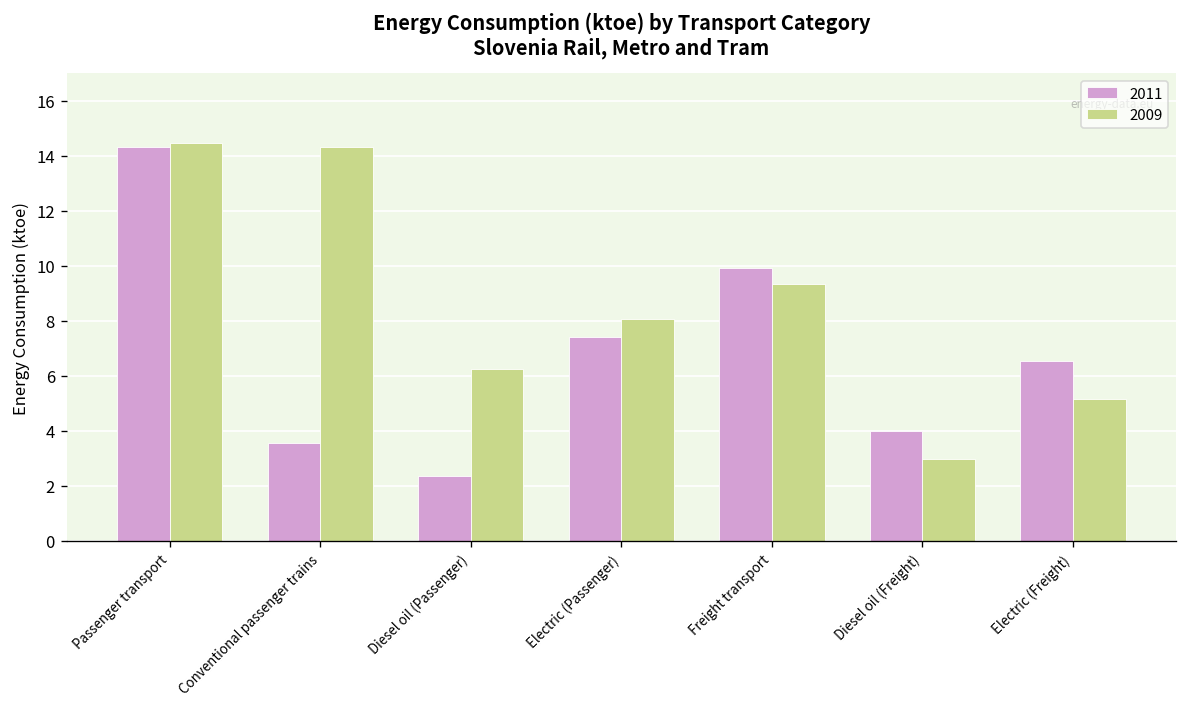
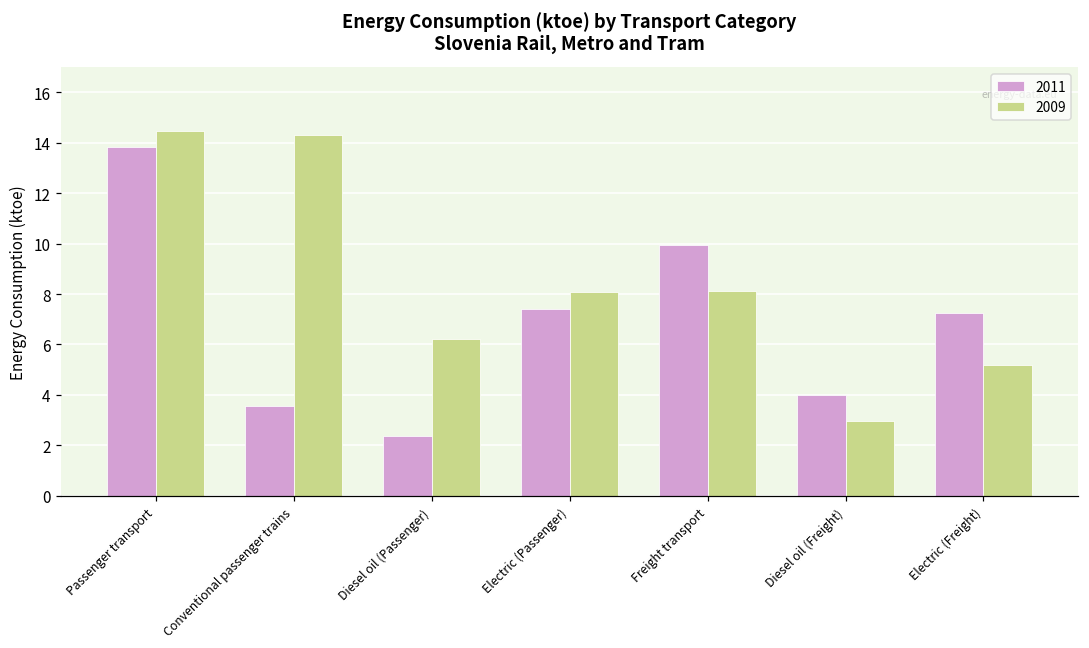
2011, Passenger transport: 14.3 -> 13.8
2009, Freight transport: 9.3 -> 8.1
2011, Electric (Freight): 6.5 -> 7.2
